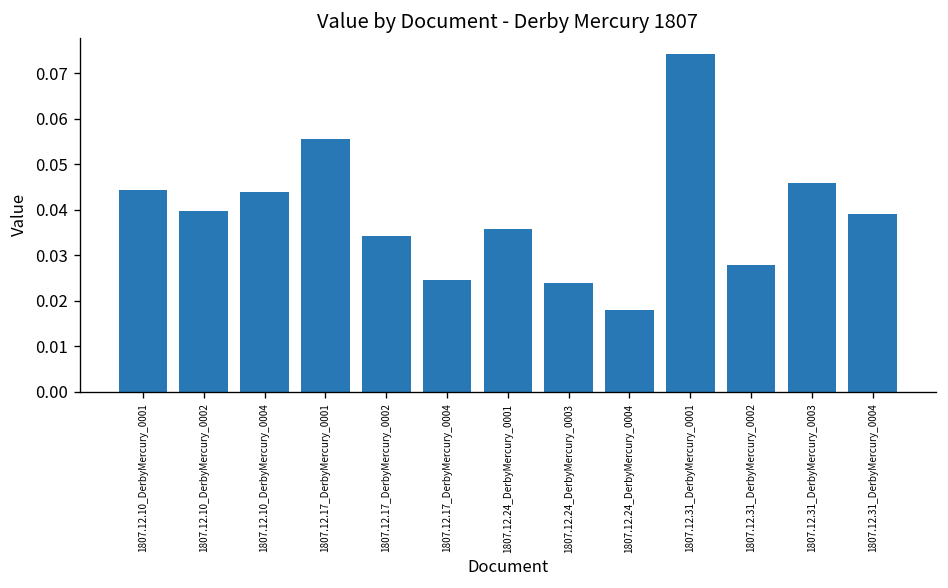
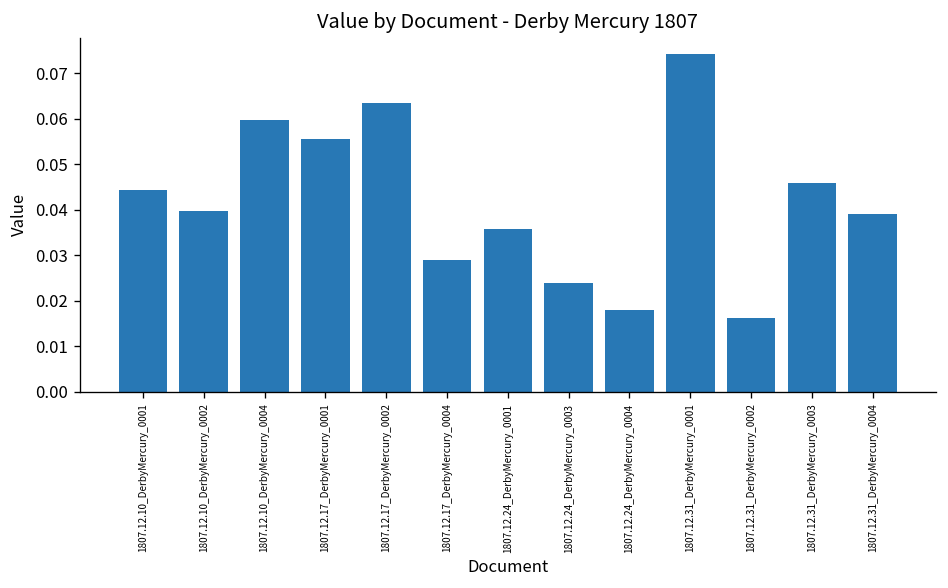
1807.12.10_DerbyMercury_0004: 0.044 -> 0.060
1807.12.17_DerbyMercury_0002: 0.034 -> 0.064
1807.12.17_DerbyMercury_0004: 0.024 -> 0.029
1807.12.31_DerbyMercury_0002: 0.028 -> 0.016
